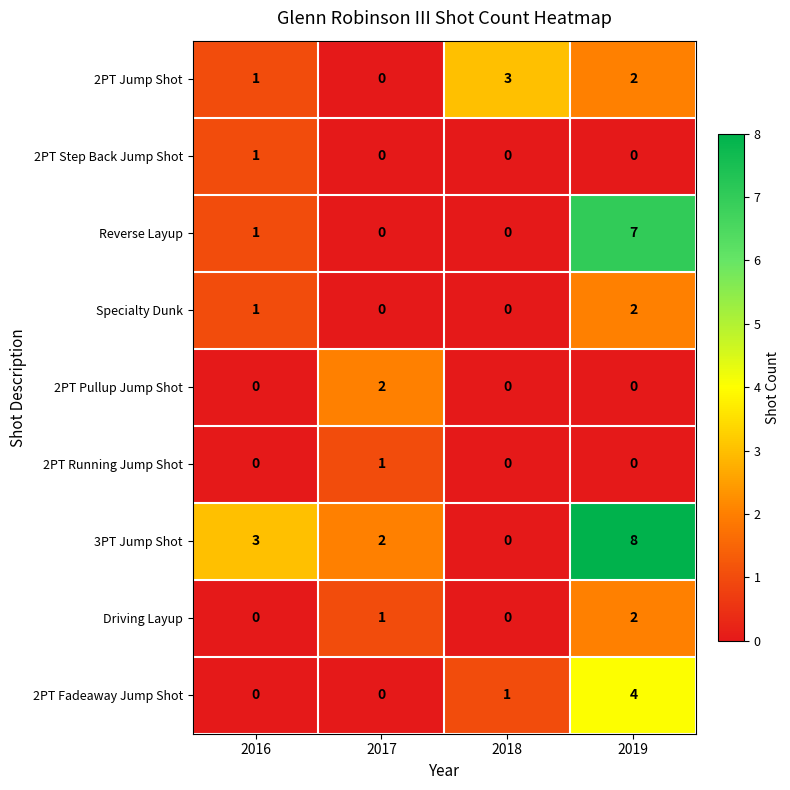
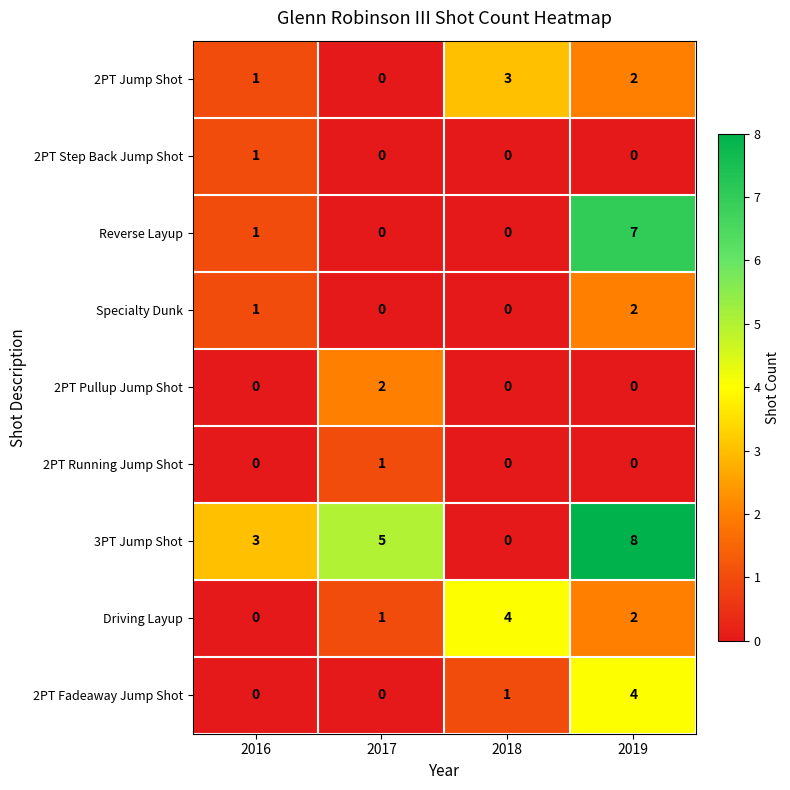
3PT Jump Shot, 2017: 2 -> 5
Driving Layup, 2018: 0 -> 4
